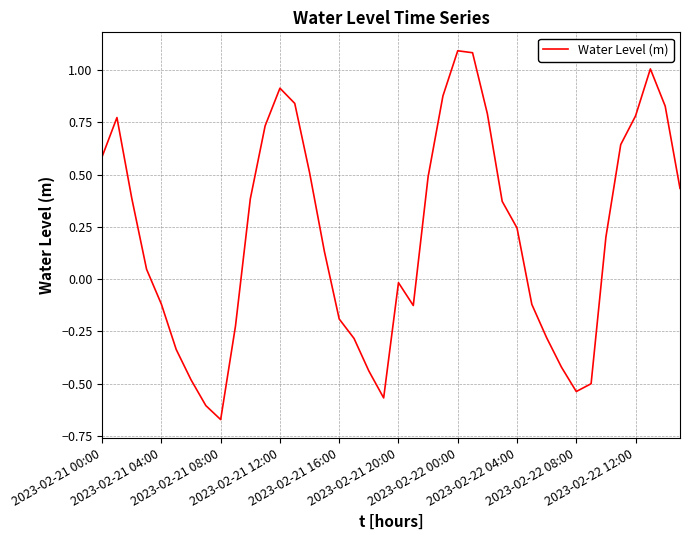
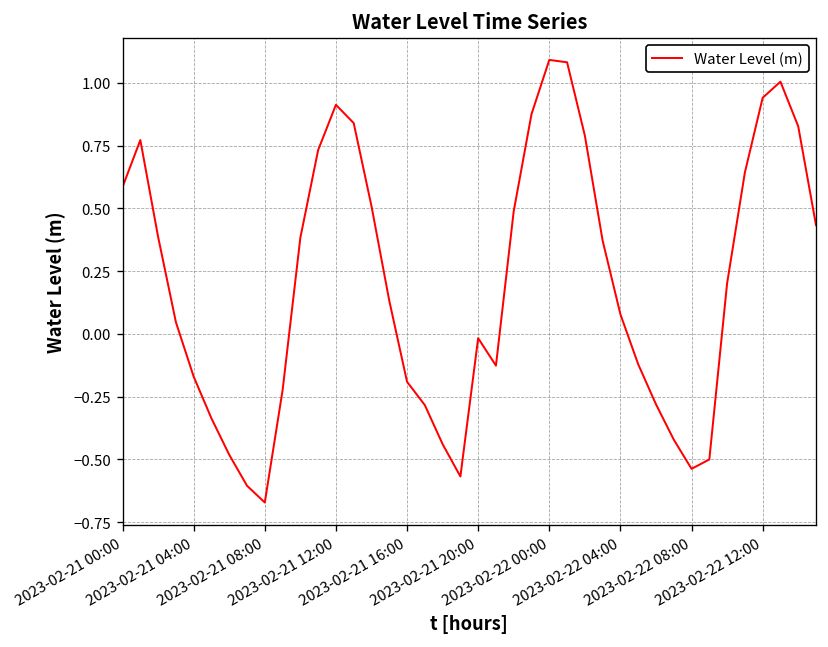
2023-02-21 04:00: -0.12 -> -0.17
2023-02-22 04:00: 0.24 -> 0.08
2023-02-22 12:00: 0.78 -> 0.94
